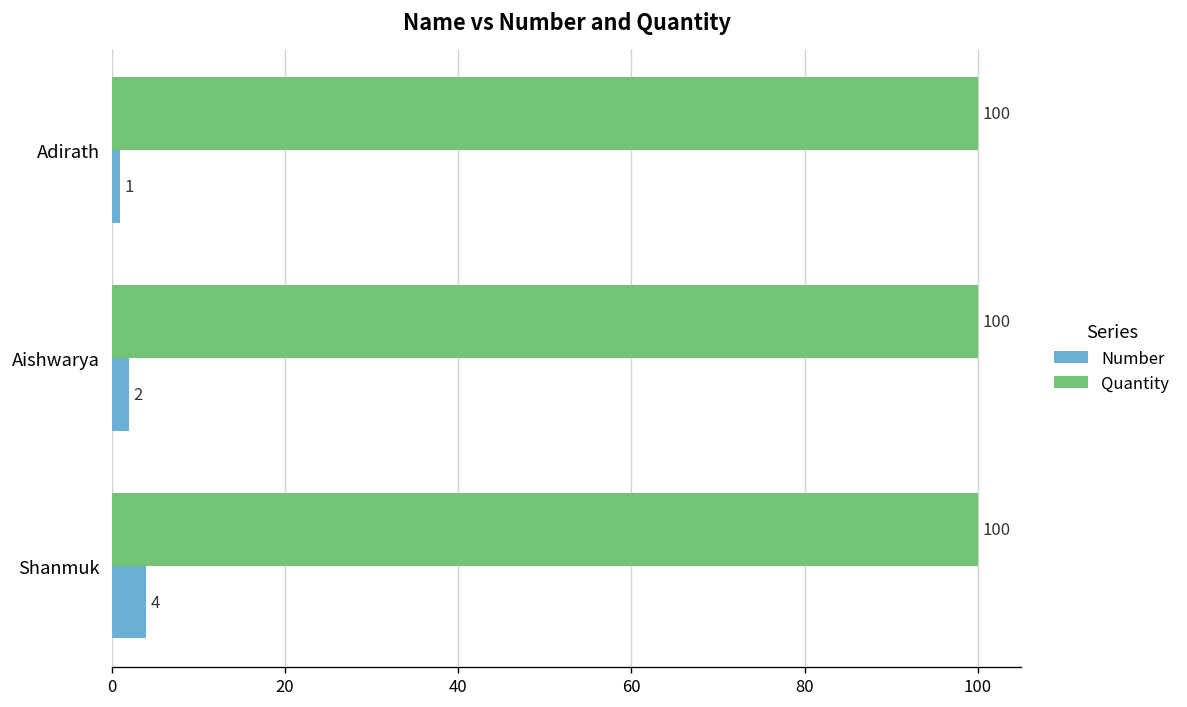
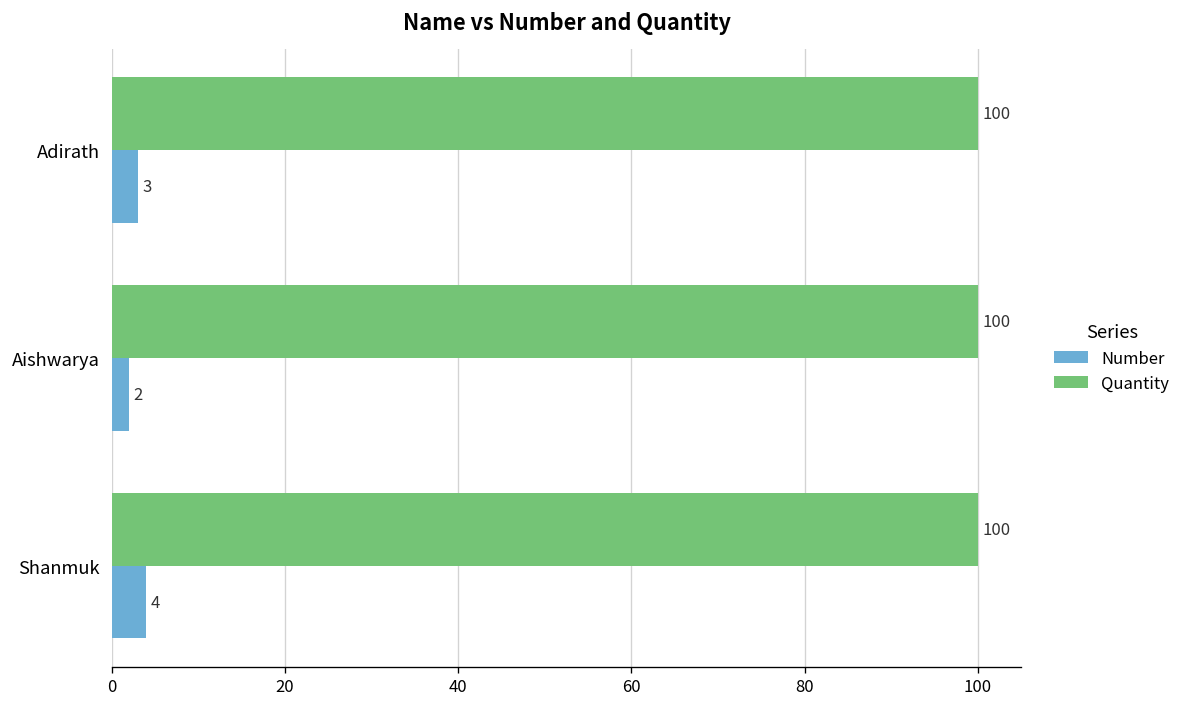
Number, Adirath: 1 -> 3
